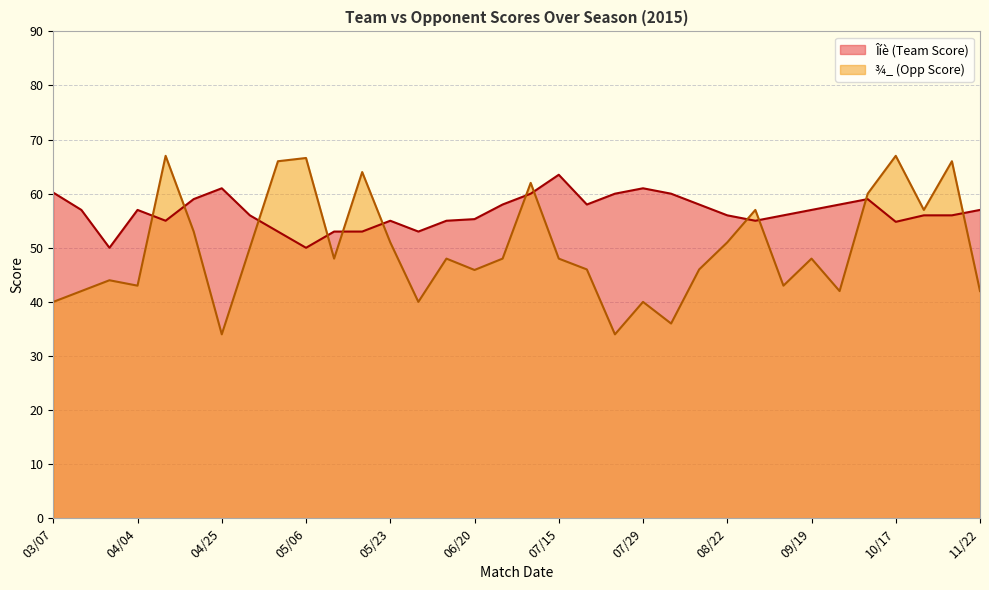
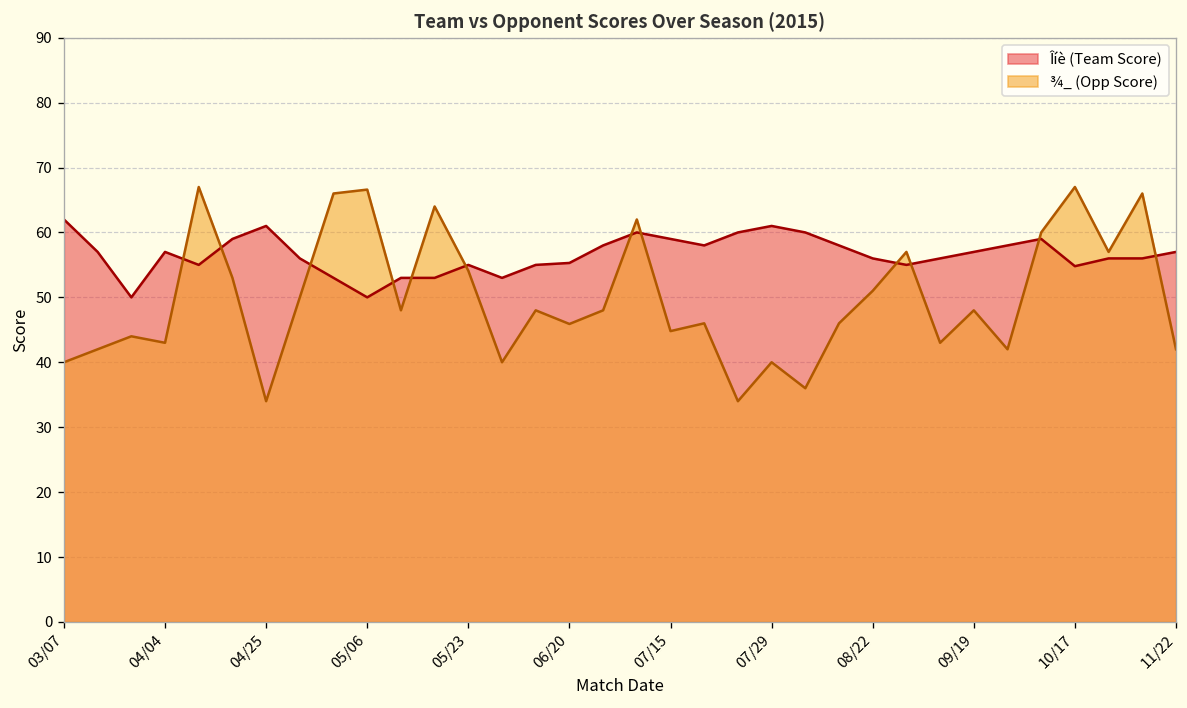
Îíè (Team Score), 03/07: 60 -> 62
¾_ (Opp Score), 05/23: 51 -> 54
Îíè (Team Score), 07/15: 64 -> 59
¾_ (Opp Score), 07/15: 48 -> 45
